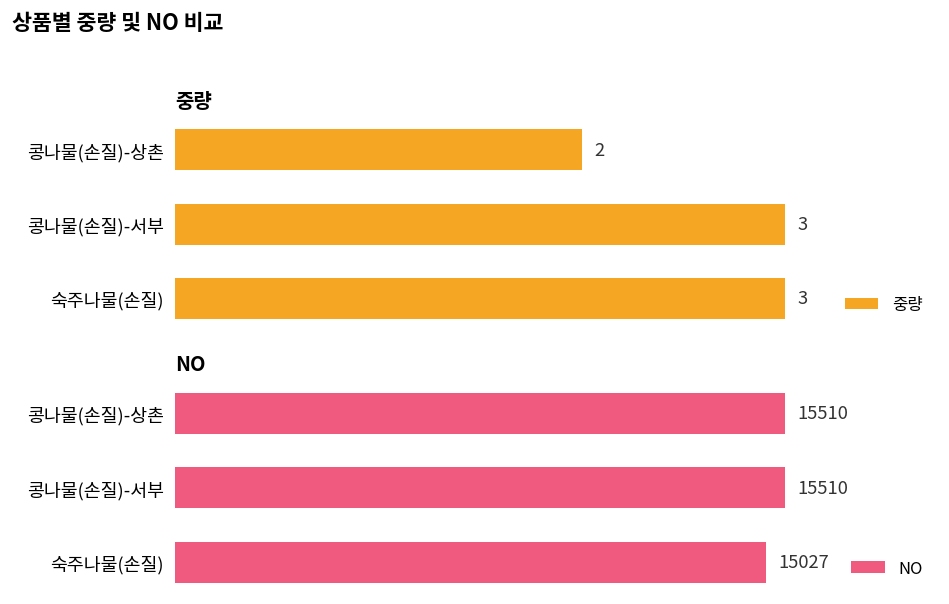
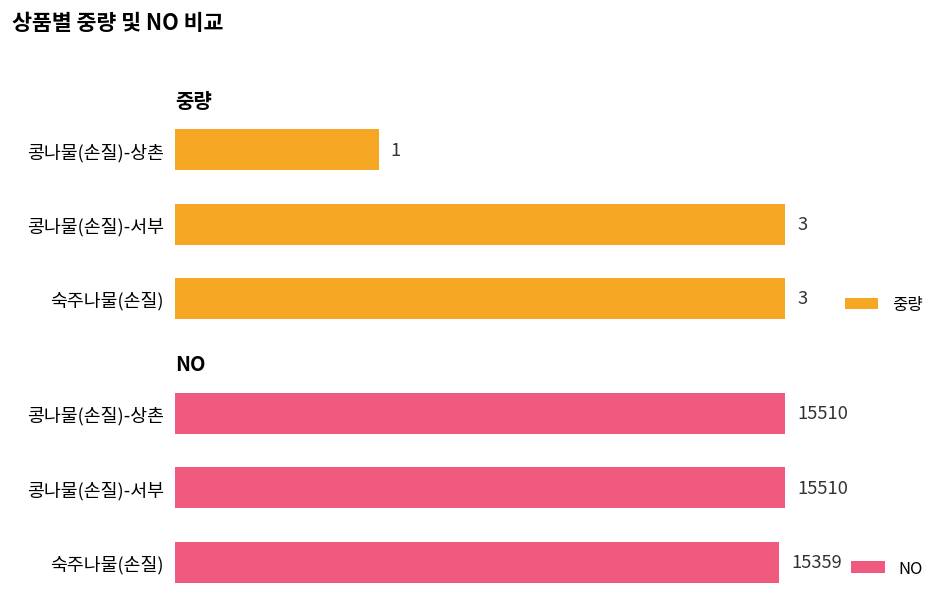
중량, 콩나물(손질)-상촌: 2 -> 1
NO, 숙주나물(손질): 15027 -> 15359
